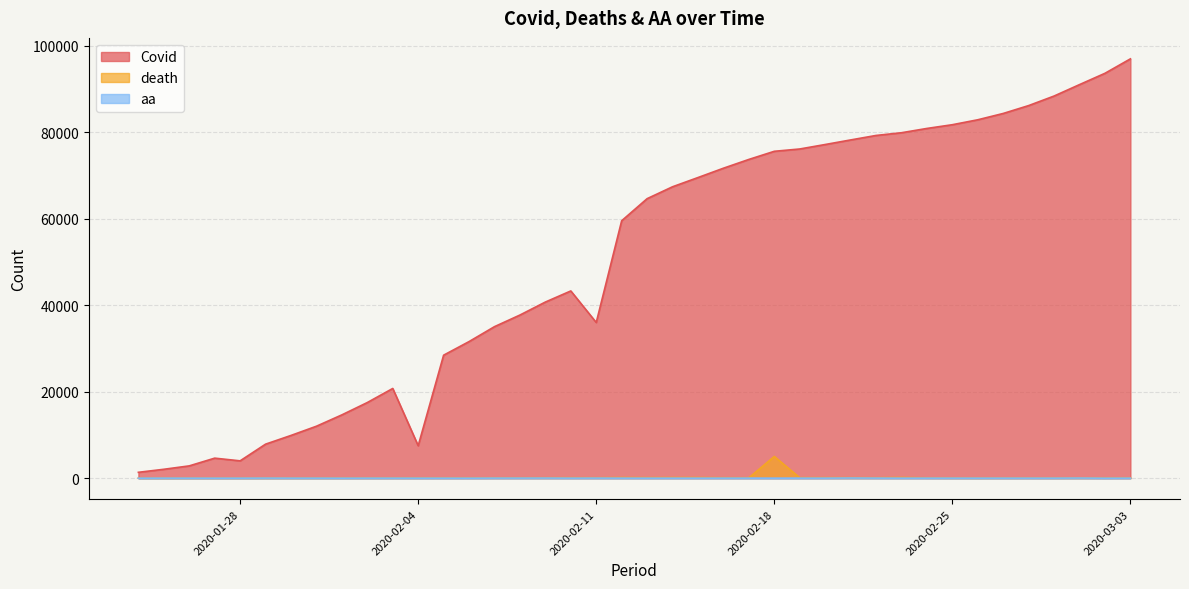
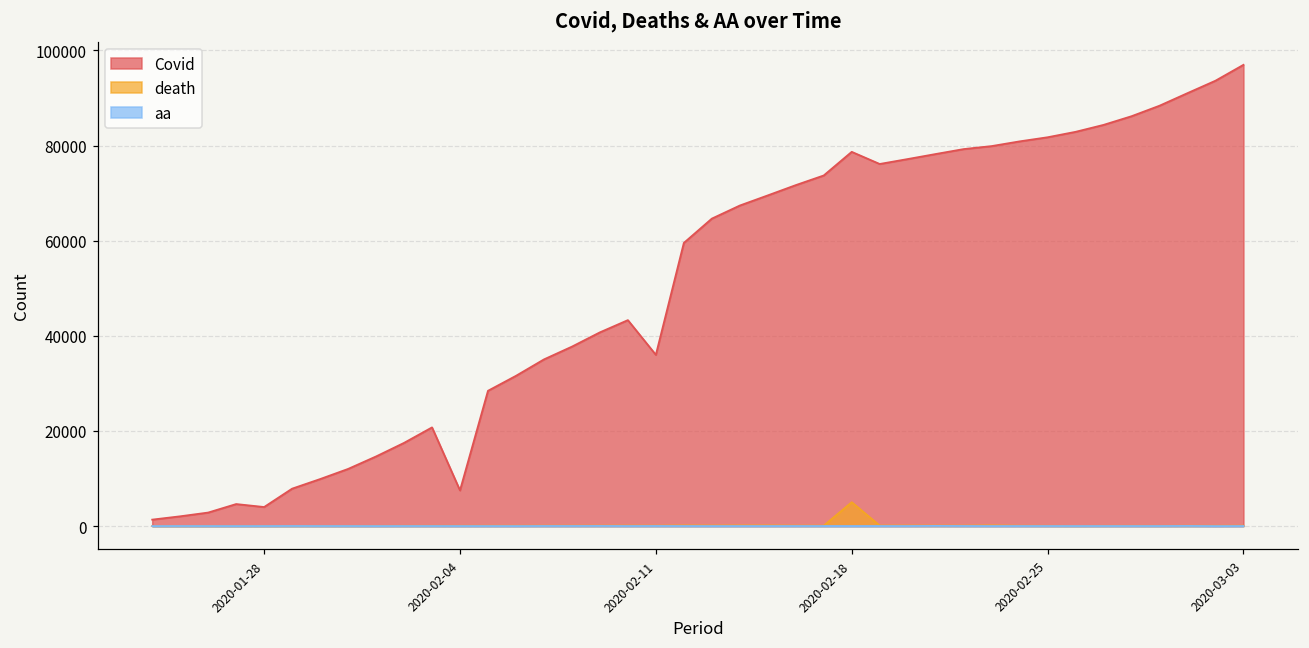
Covid, 2020-02-18: 76000 -> 79000
